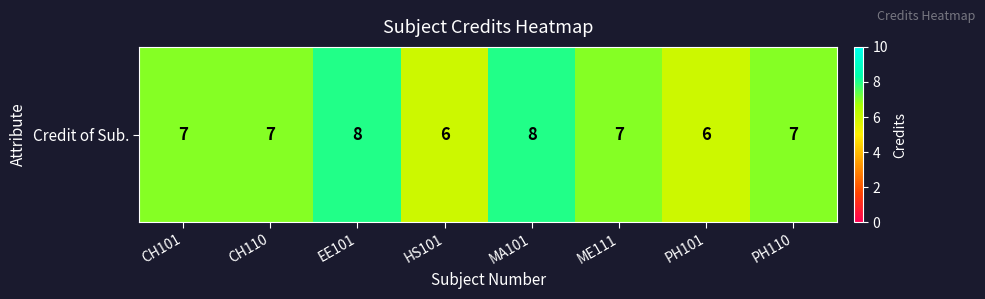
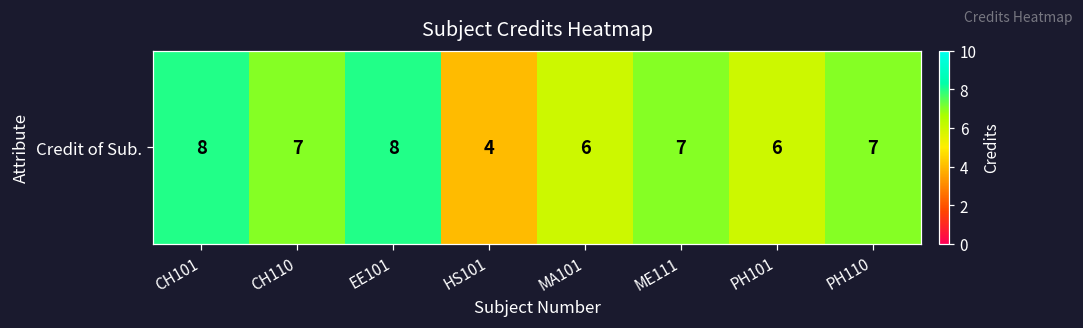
Credit of Sub., CH101: 7 -> 8
Credit of Sub., HS101: 6 -> 4
Credit of Sub., MA101: 8 -> 6
